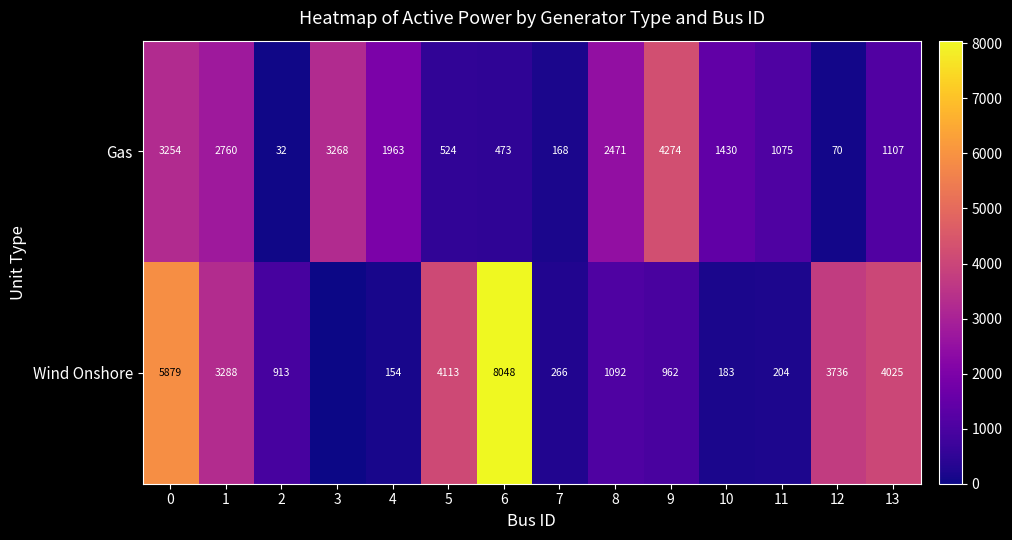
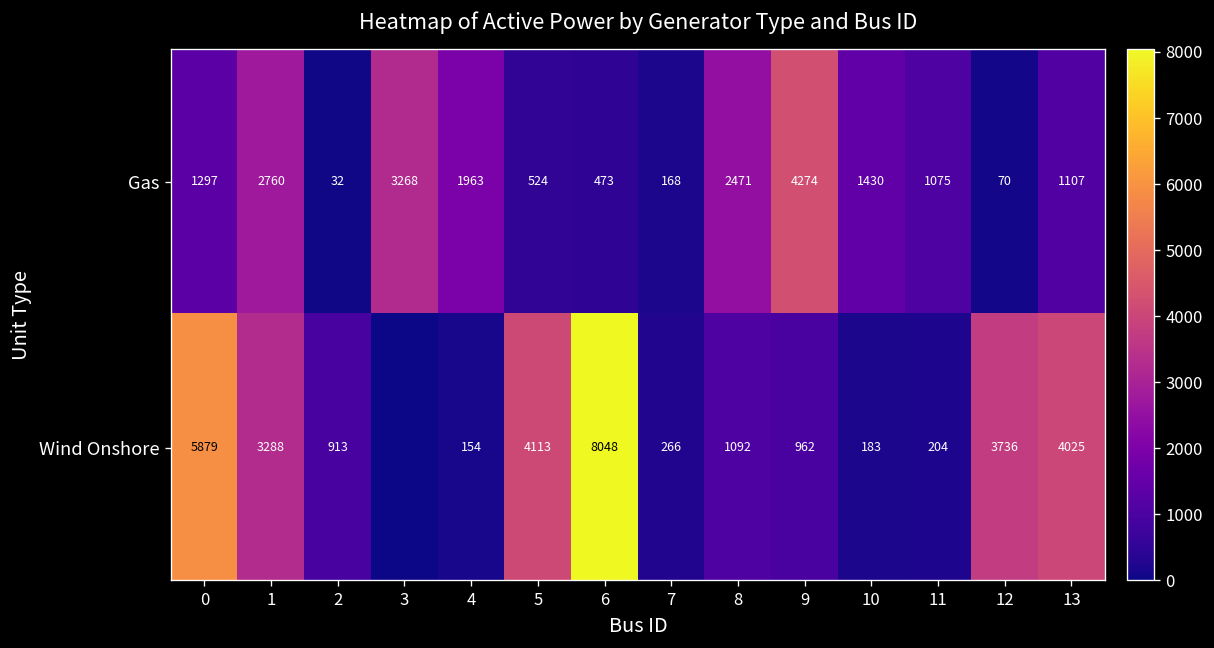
Gas, 0: 3254 -> 1297
